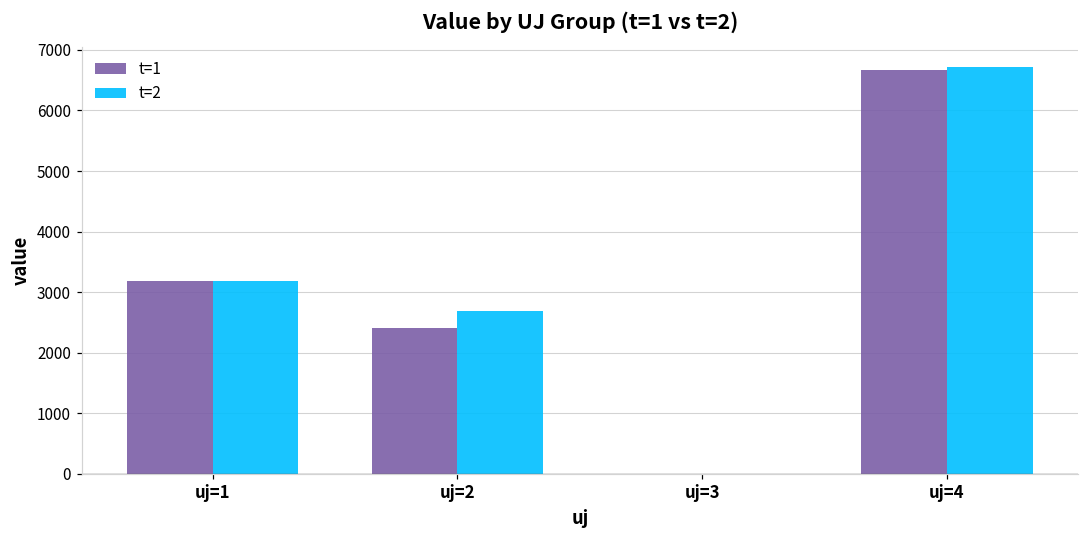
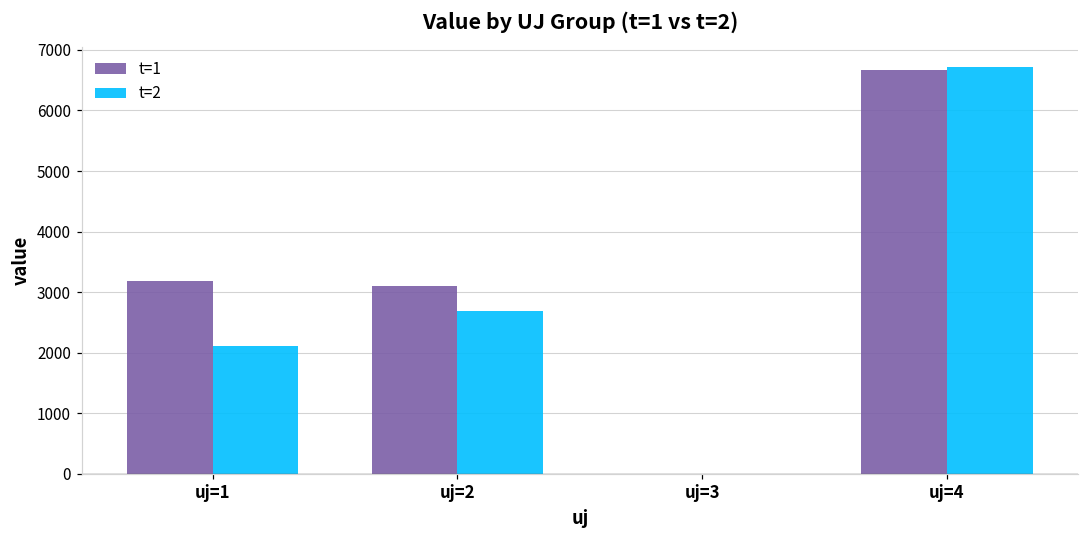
t=2, uj=1: 3200 -> 2100
t=1, uj=2: 2400 -> 3100
